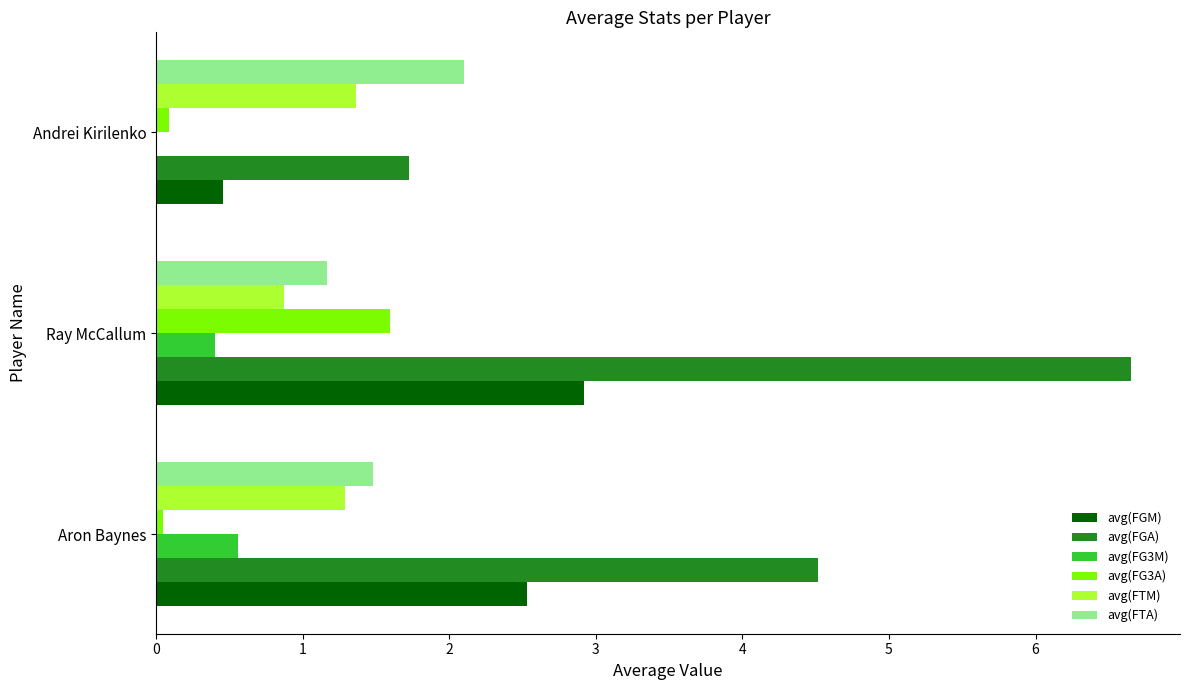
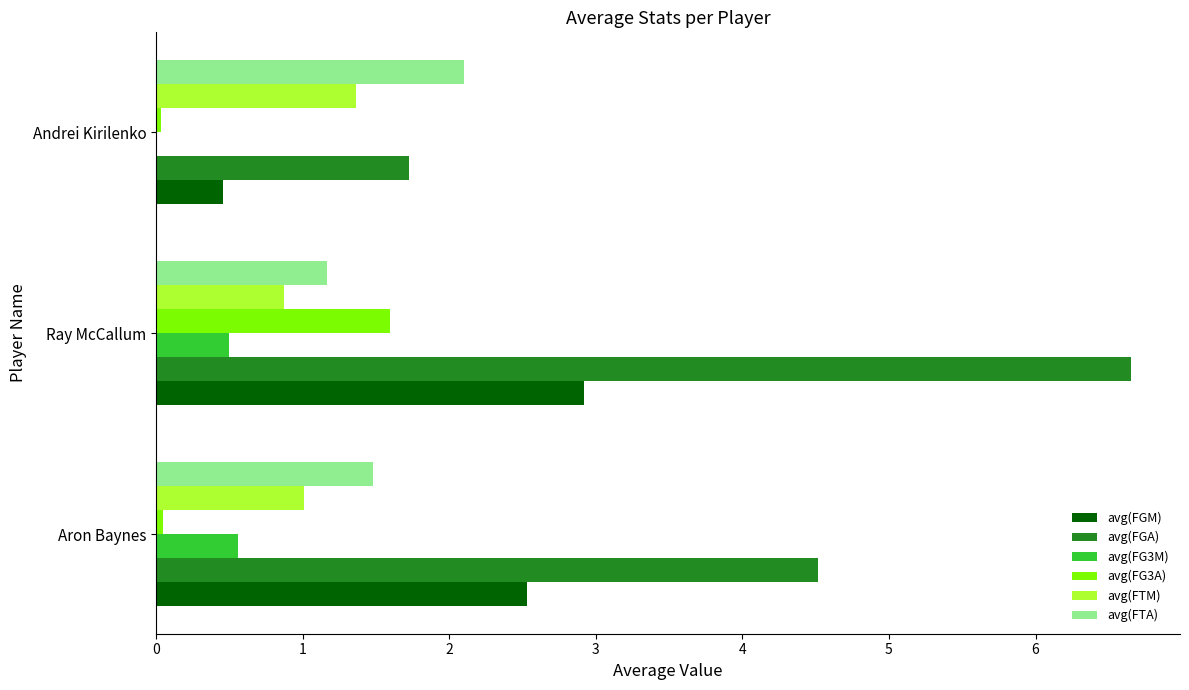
avg(FG3A), Andrei Kirilenko: 0.09 -> 0.03
avg(FG3M), Ray McCallum: 0.4 -> 0.5
avg(FTM), Aron Baynes: 1.29 -> 1.01
